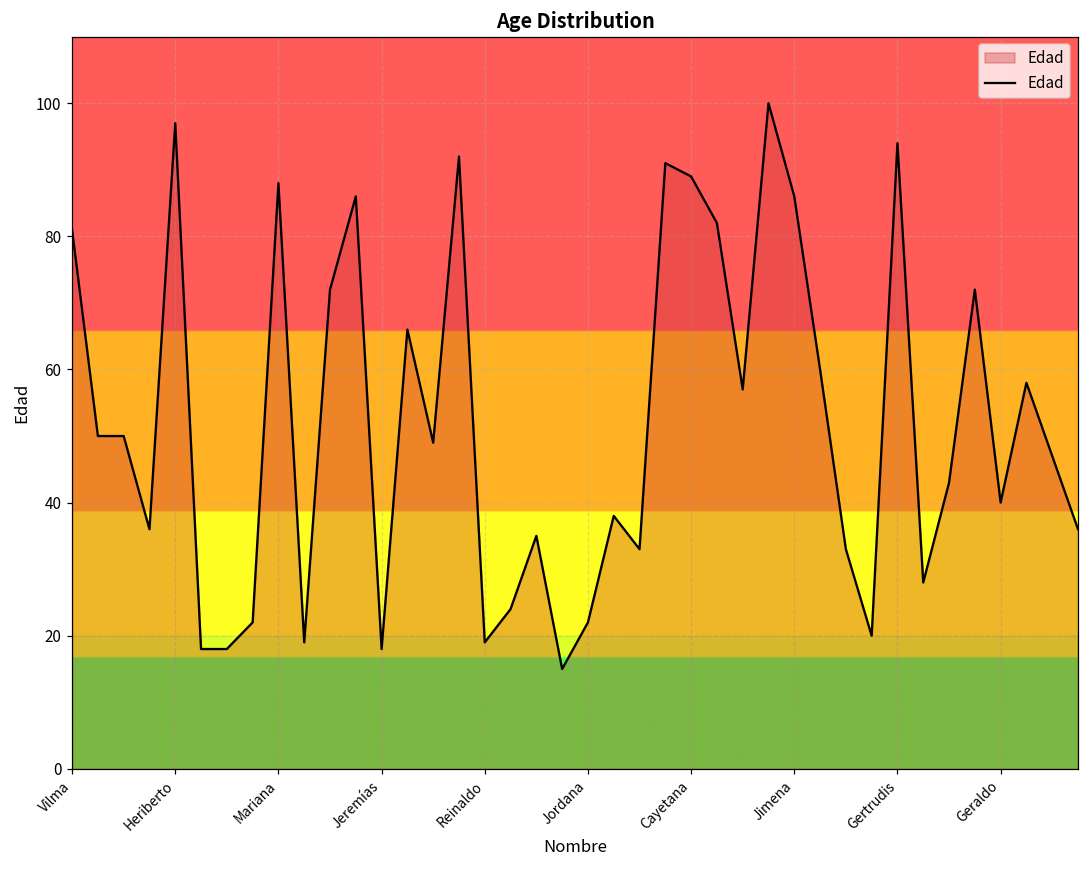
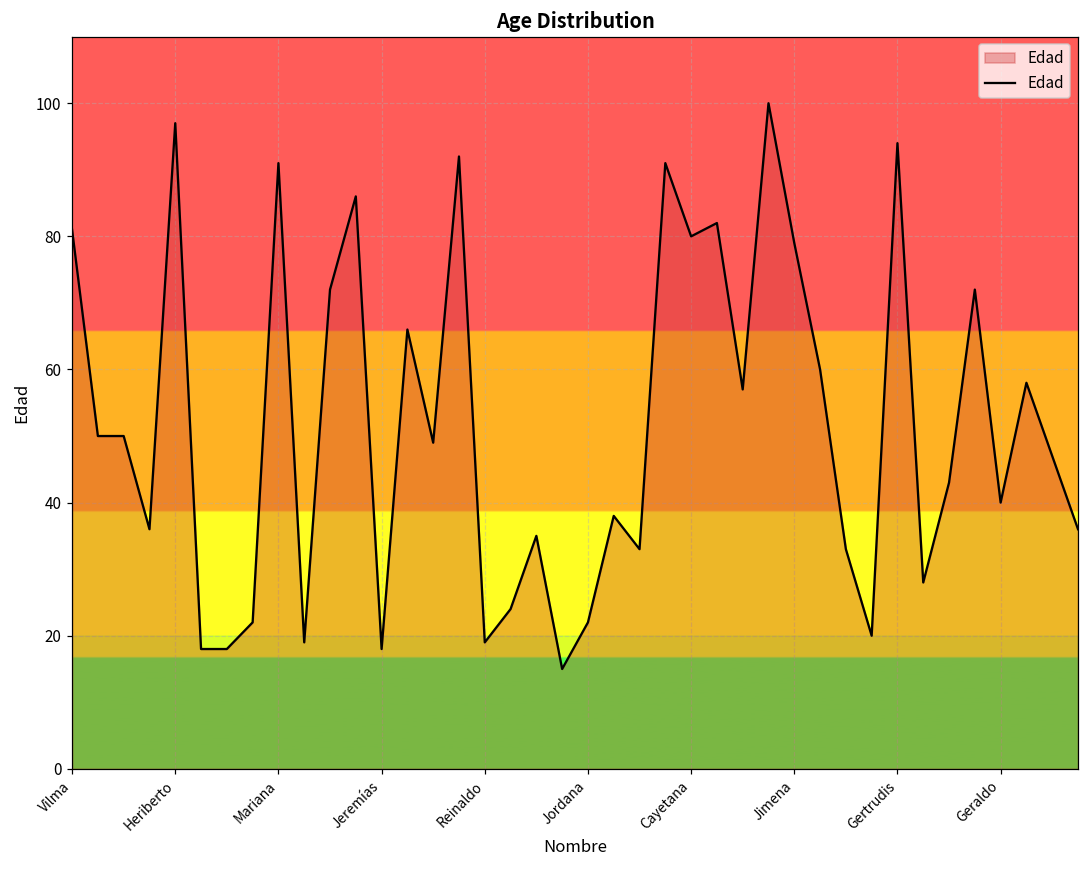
Mariana: 88 -> 91
Cayetana: 89 -> 80
Jimena: 86 -> 79
